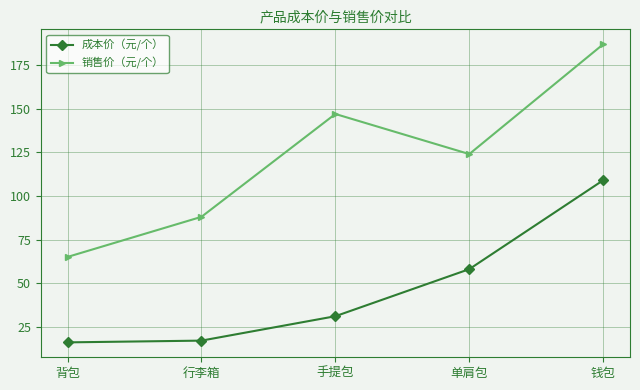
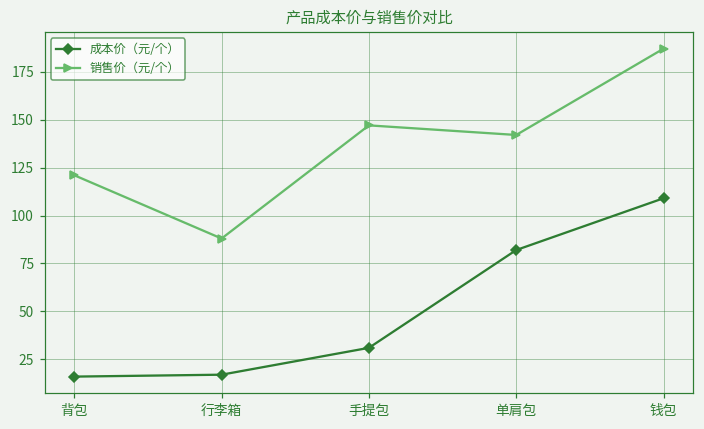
销售价（元/个）, 背包: 65 -> 121
成本价（元/个）, 单肩包: 58 -> 82
销售价（元/个）, 单肩包: 124 -> 142
